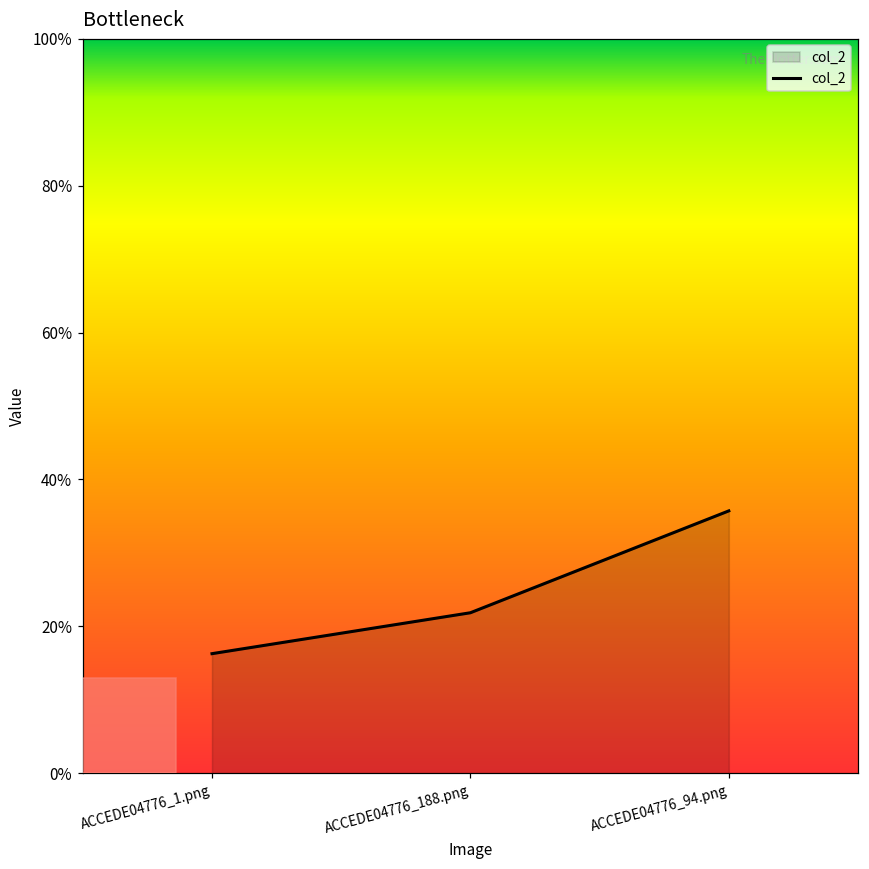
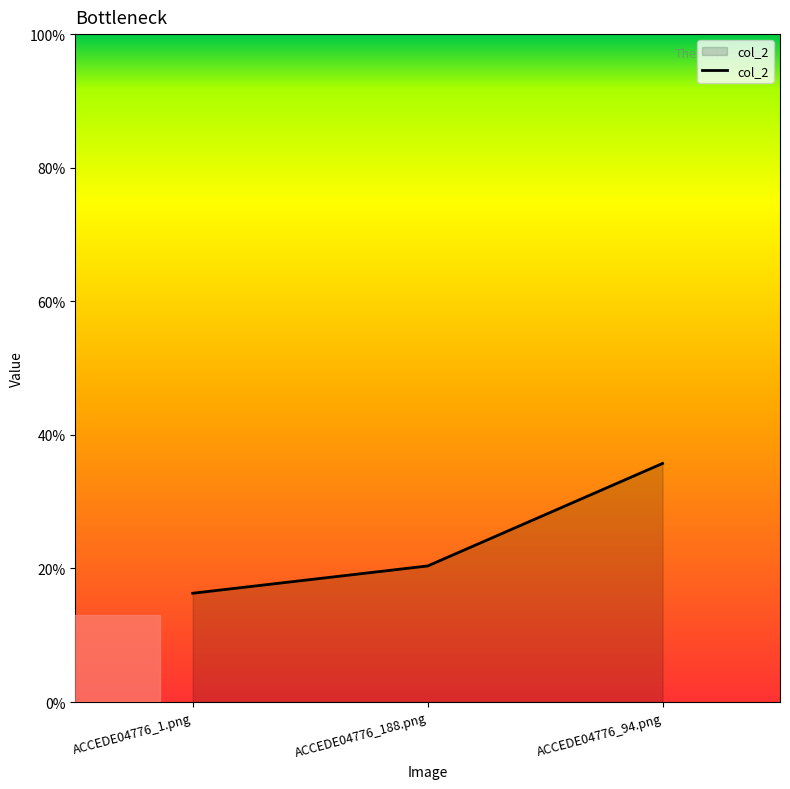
ACCEDE04776_188.png: 22% -> 20%
